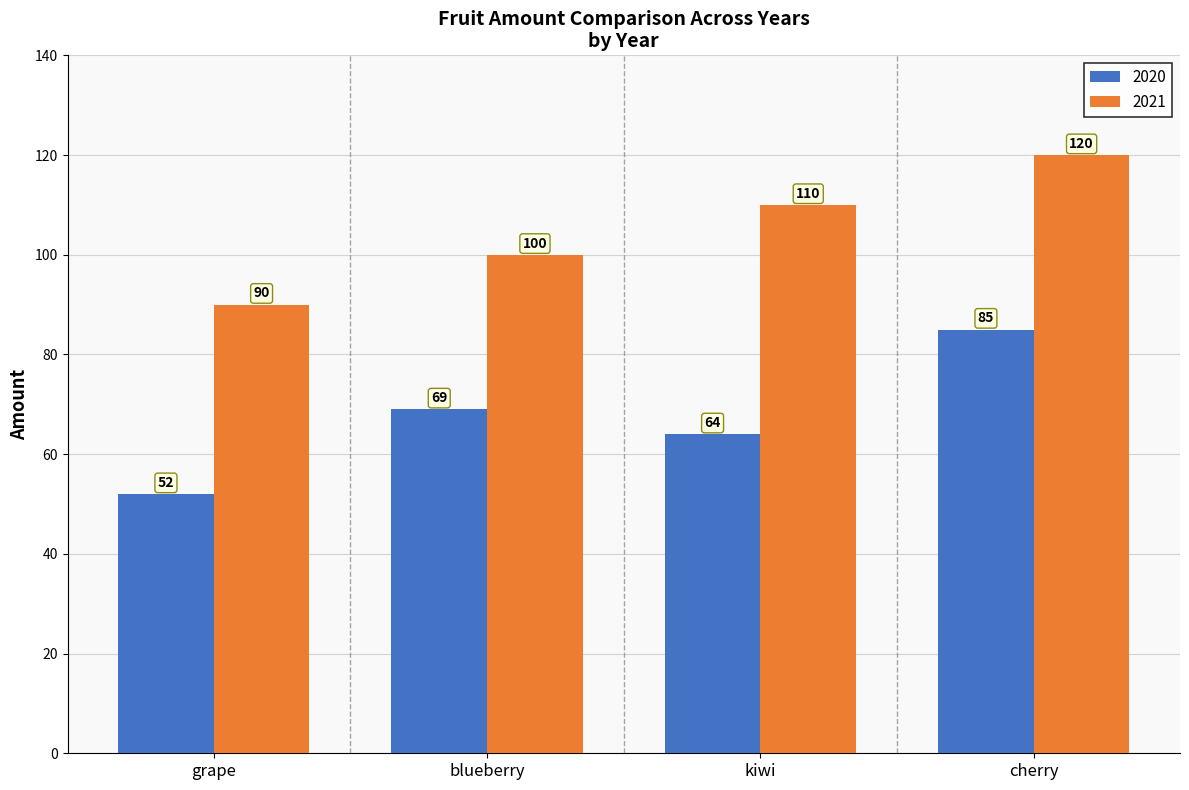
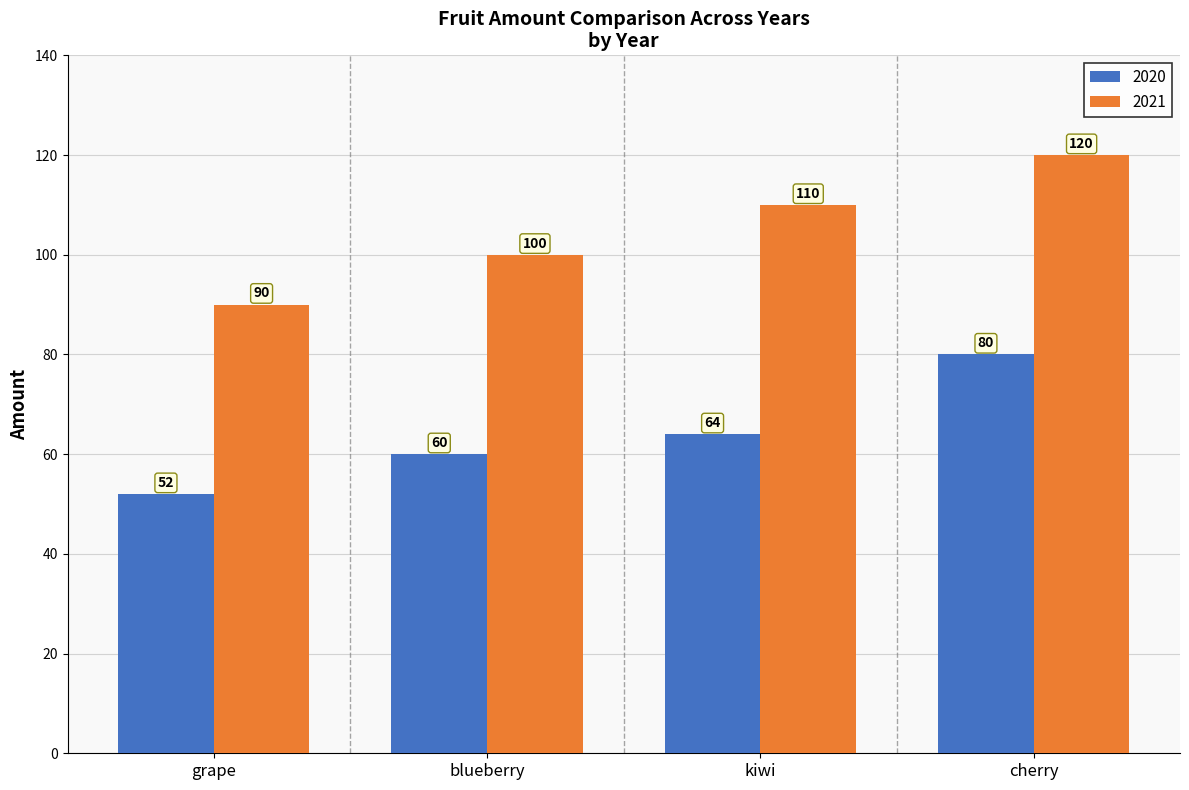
2020, blueberry: 69 -> 60
2020, cherry: 85 -> 80
